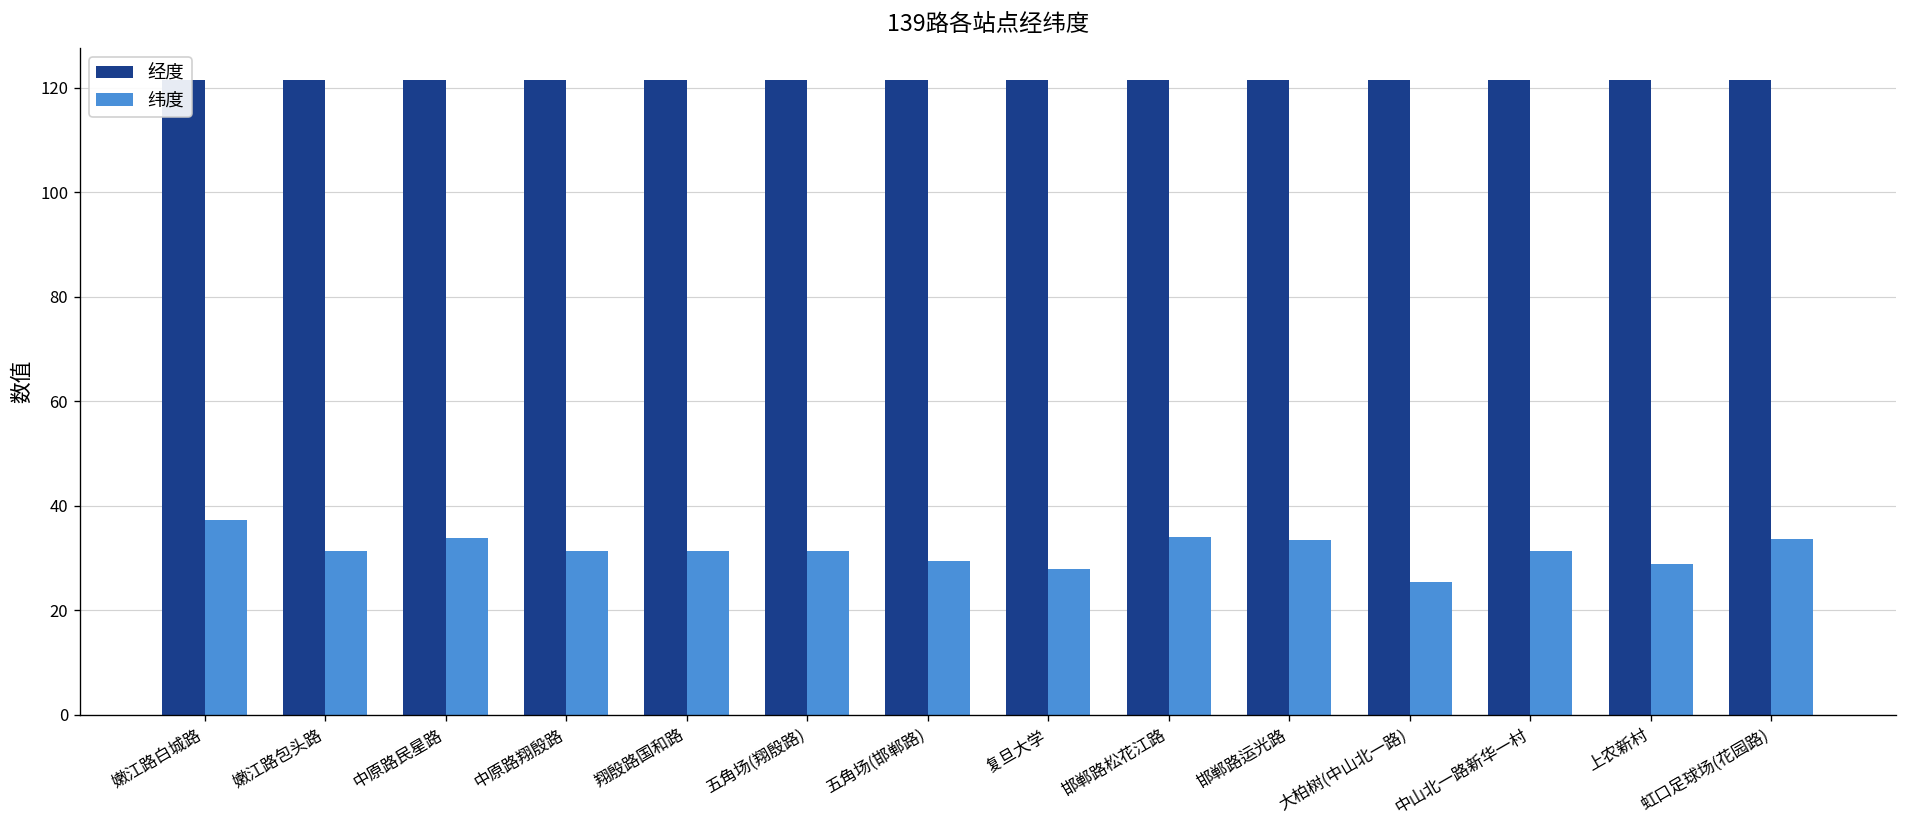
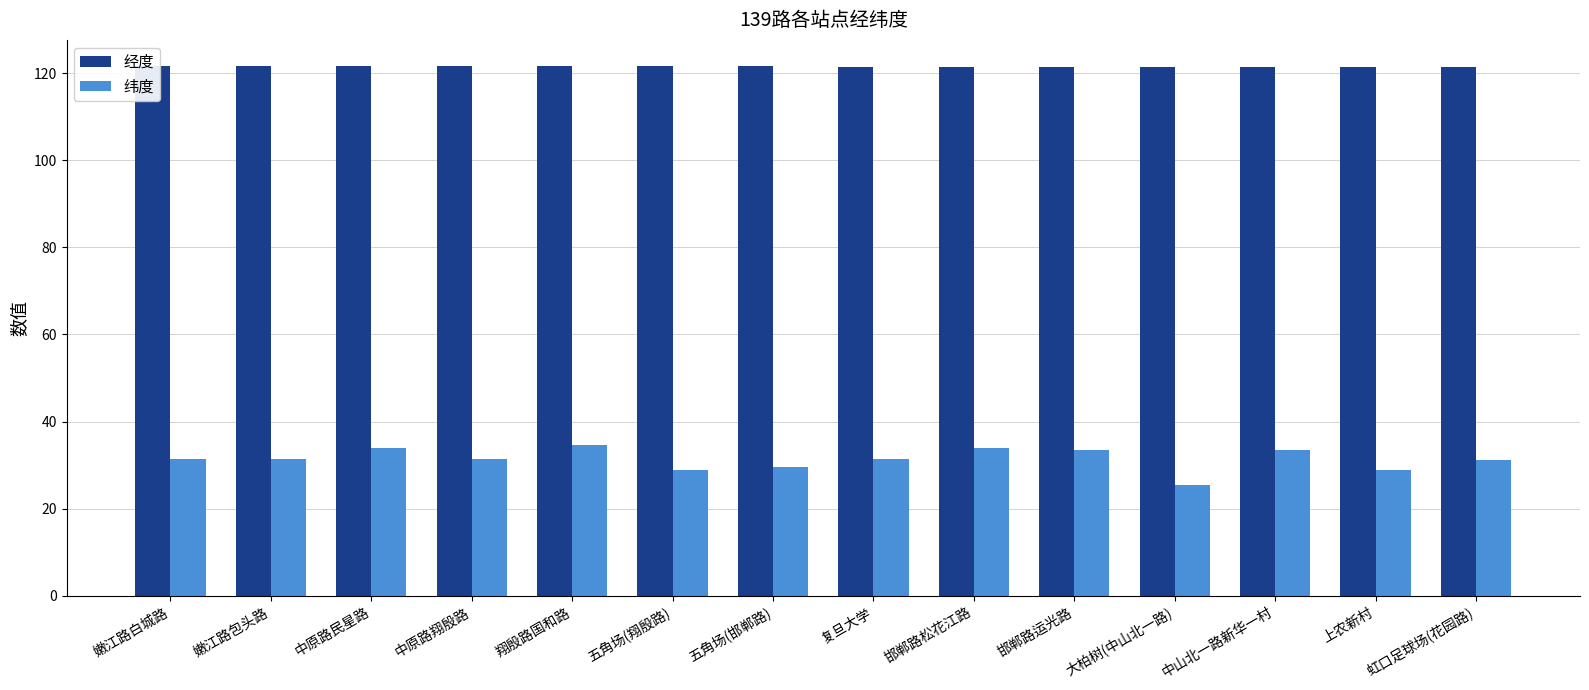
纬度, 嫩江路白城路: 37 -> 31
纬度, 翔殷路国和路: 31 -> 35
纬度, 五角场(翔殷路): 31 -> 29
纬度, 复旦大学: 28 -> 31
纬度, 中山北一路新华一村: 31 -> 33
纬度, 虹口足球场(花园路): 34 -> 31
